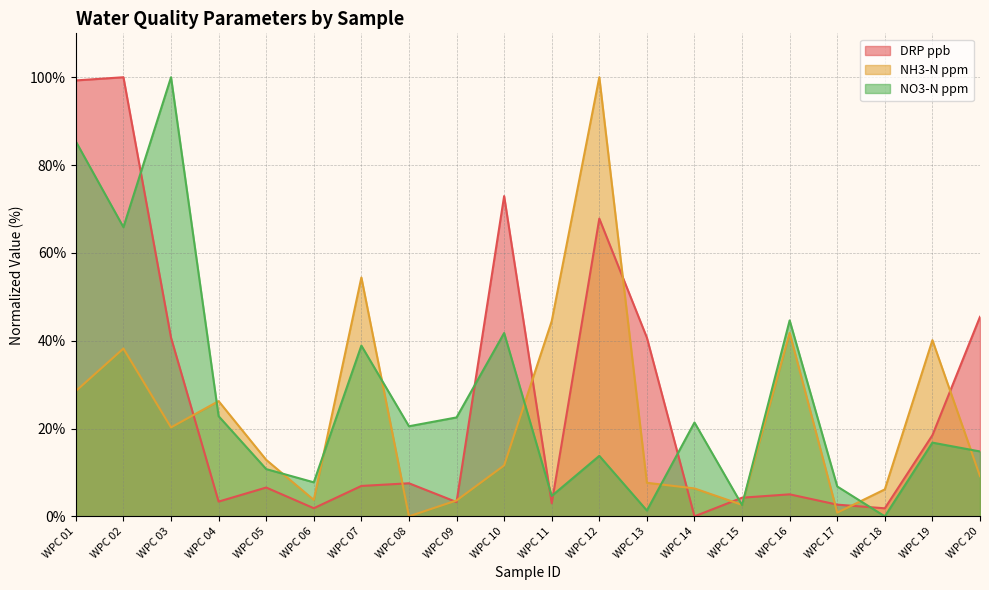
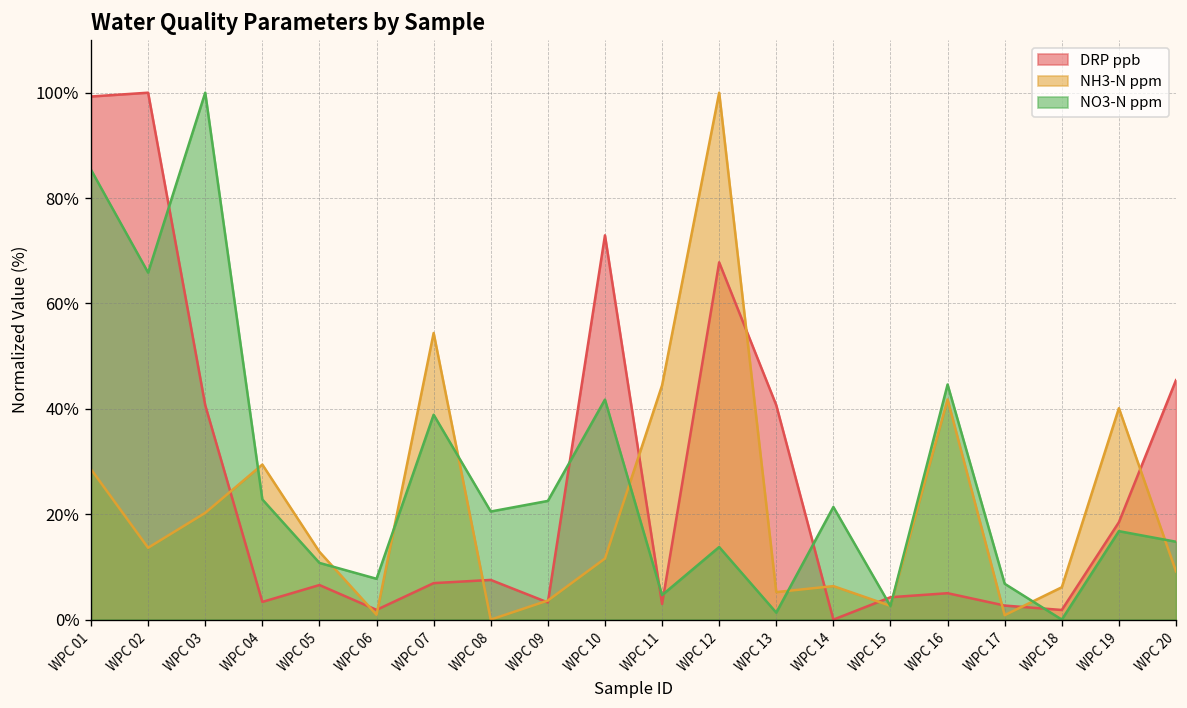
NH3-N ppm, WPC 02: 38% -> 14%
NH3-N ppm, WPC 04: 26% -> 29%
NH3-N ppm, WPC 06: 4% -> 1%
NH3-N ppm, WPC 13: 8% -> 5%
